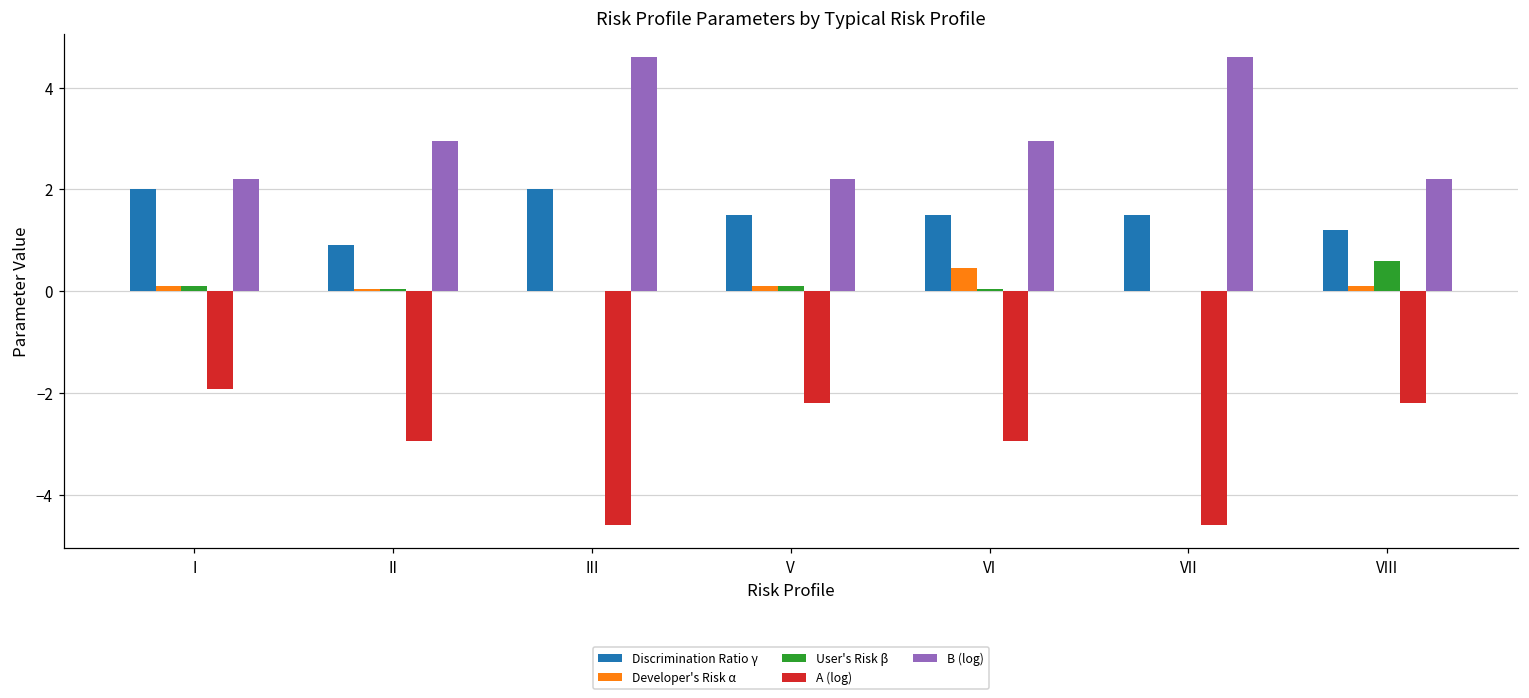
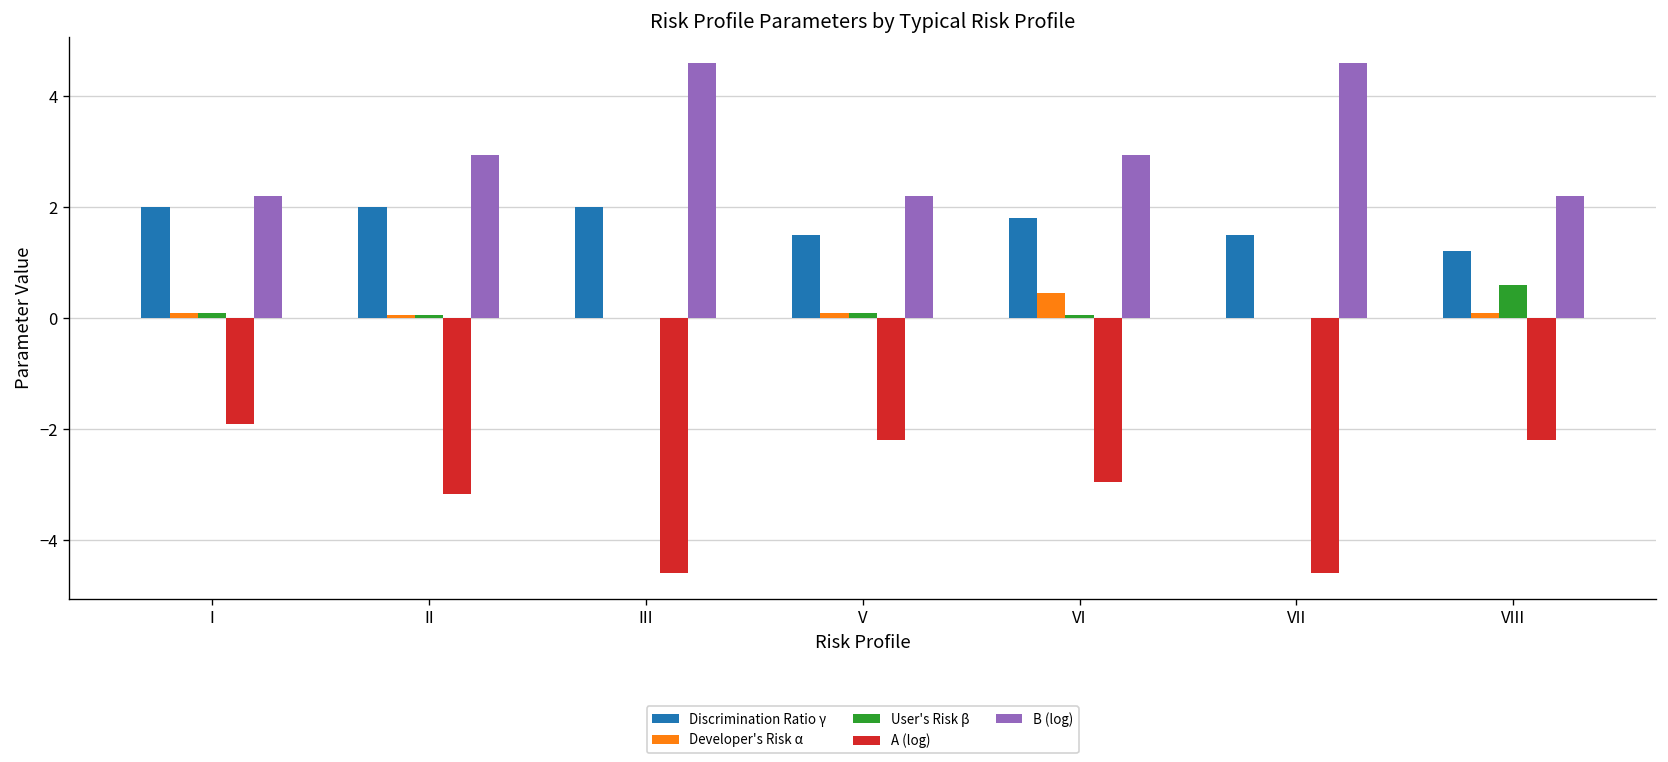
Discrimination Ratio γ, II: 0.9 -> 2.0
A (log), II: -2.9 -> -3.2
Discrimination Ratio γ, VI: 1.5 -> 1.8
